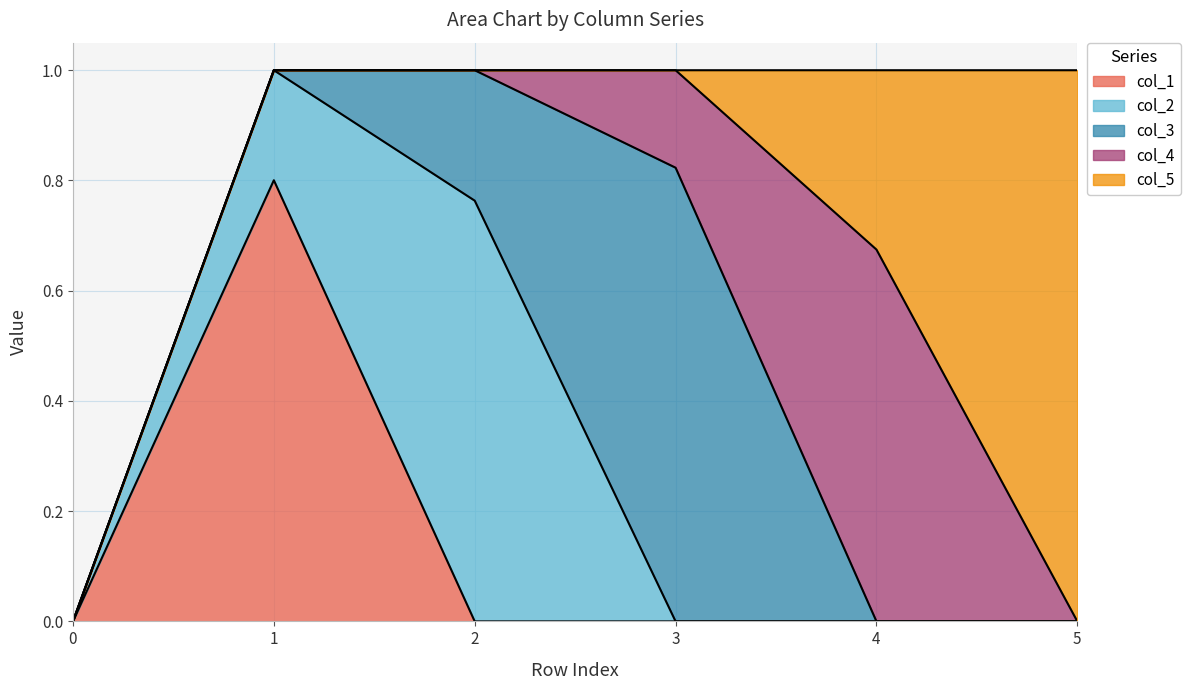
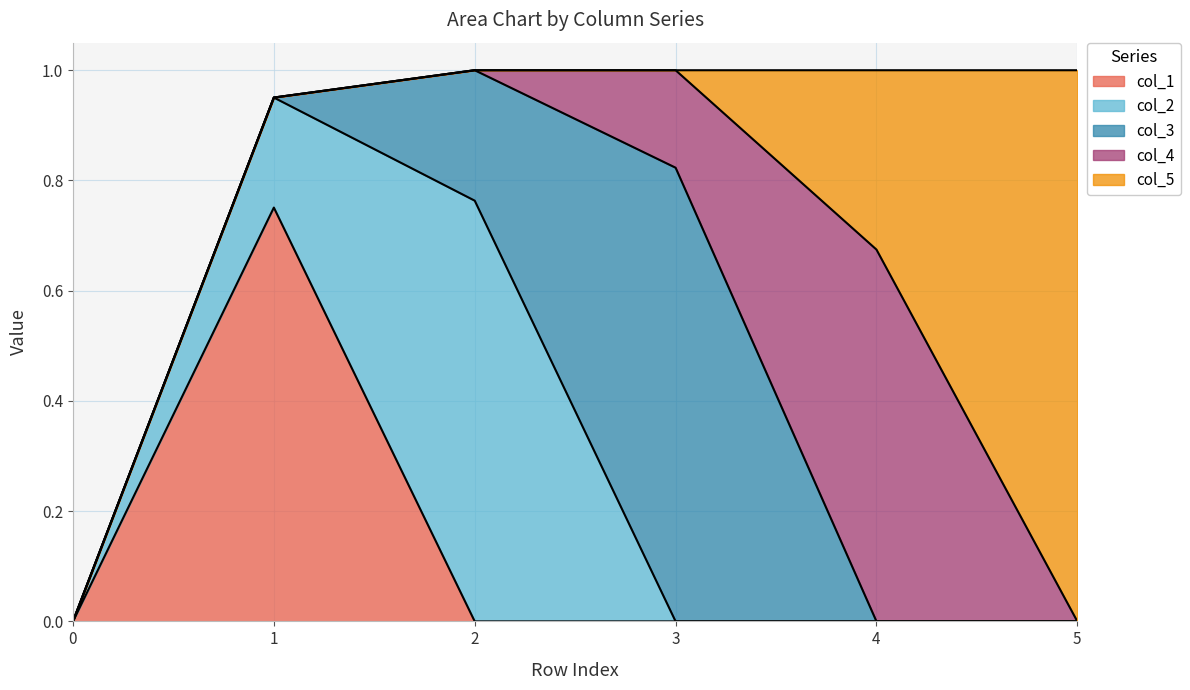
col_1, 1: 0.80 -> 0.75
